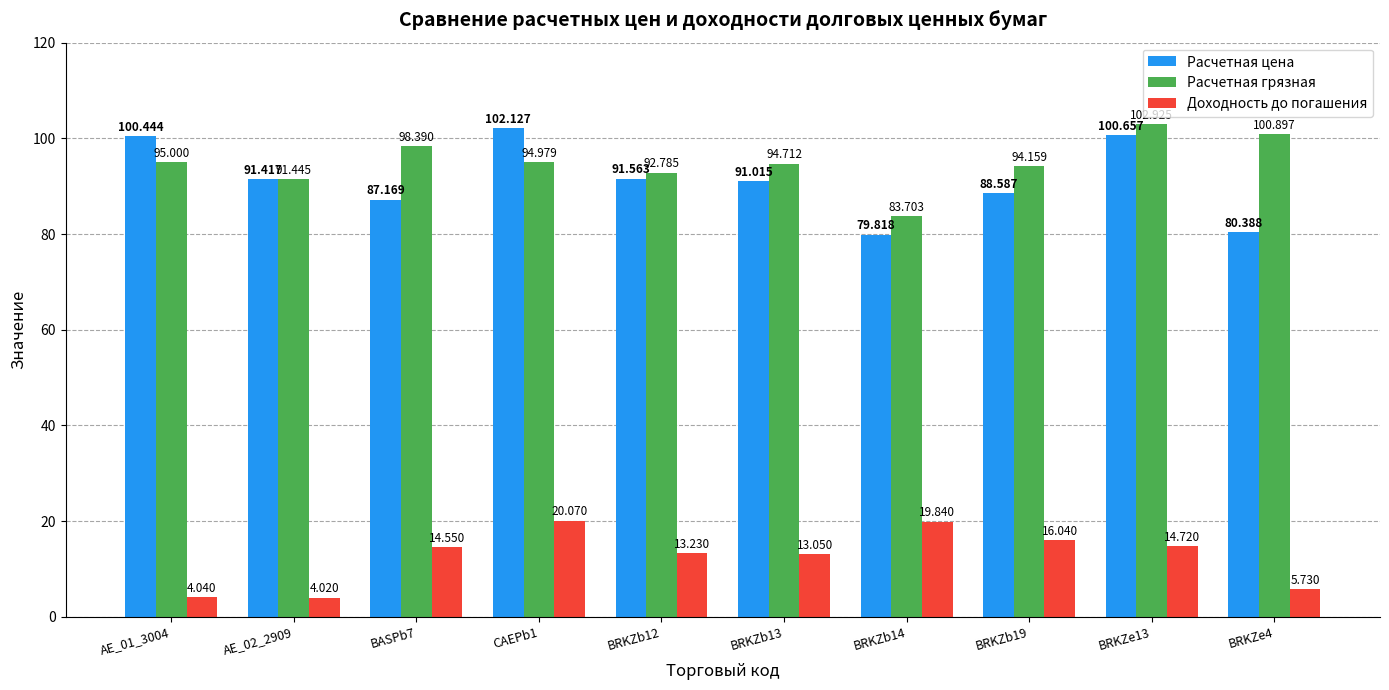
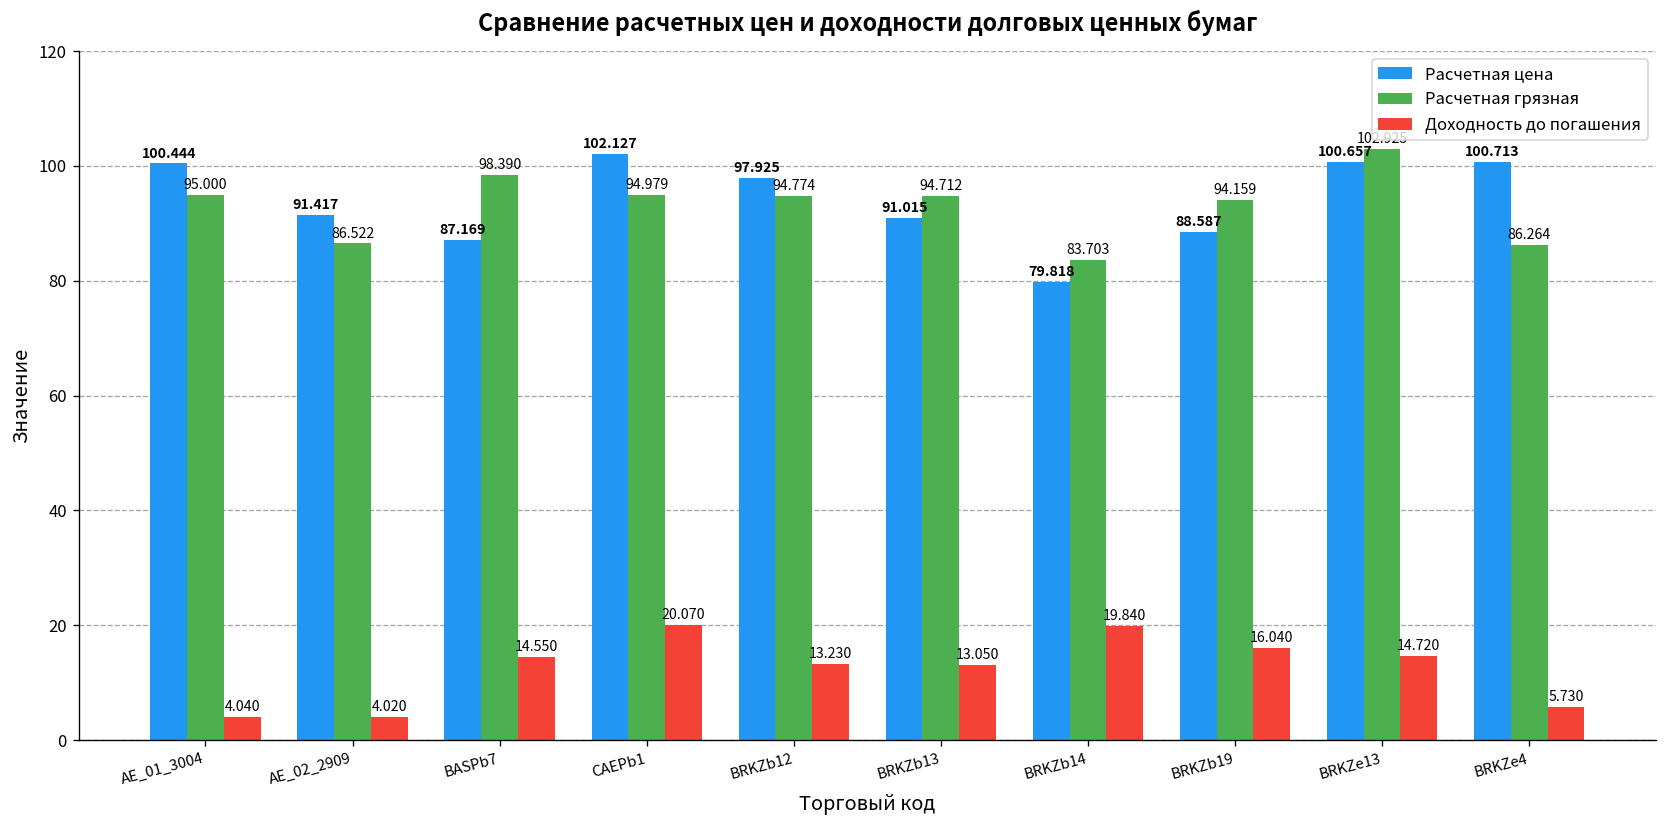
Расчетная грязная, AE_02_2909: 91.445 -> 86.522
Расчетная цена, BRKZb12: 91.563 -> 97.925
Расчетная грязная, BRKZb12: 92.785 -> 94.774
Расчетная цена, BRKZe4: 80.388 -> 100.713
Расчетная грязная, BRKZe4: 100.897 -> 86.264
